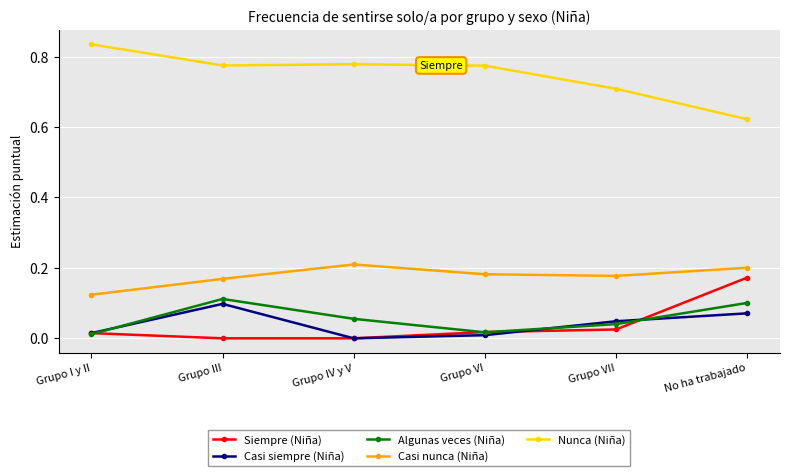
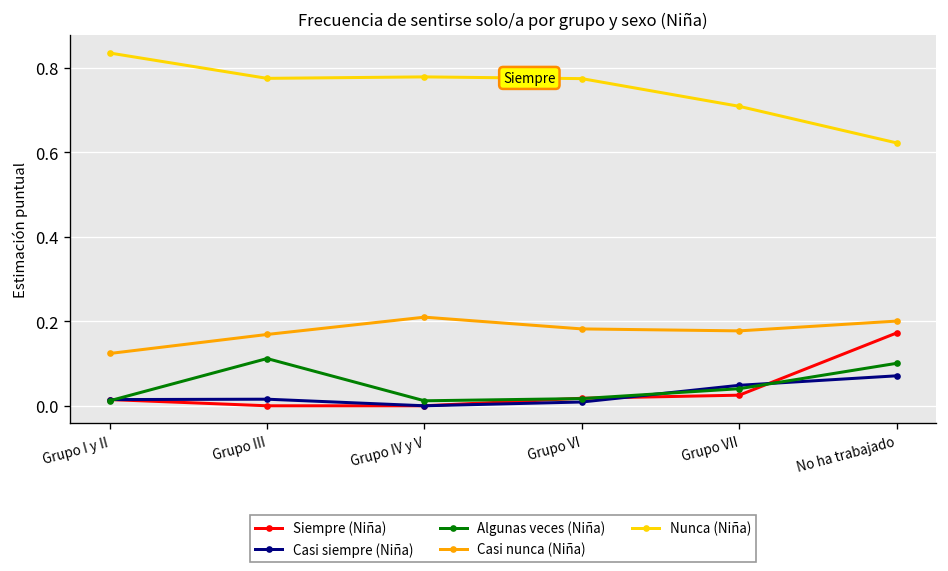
Casi siempre (Niña), Grupo III: 0.10 -> 0.02
Algunas veces (Niña), Grupo IV y V: 0.06 -> 0.01
